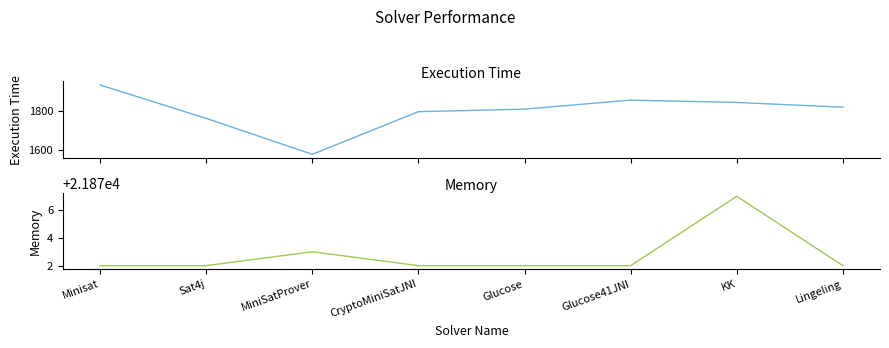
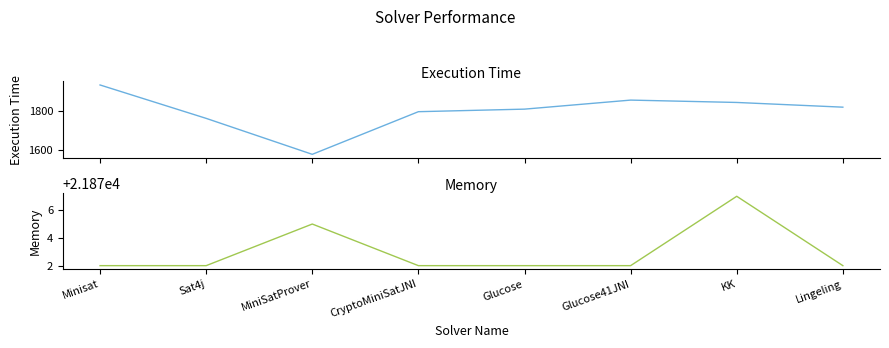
Memory, MiniSatProver: 21873 -> 21875
